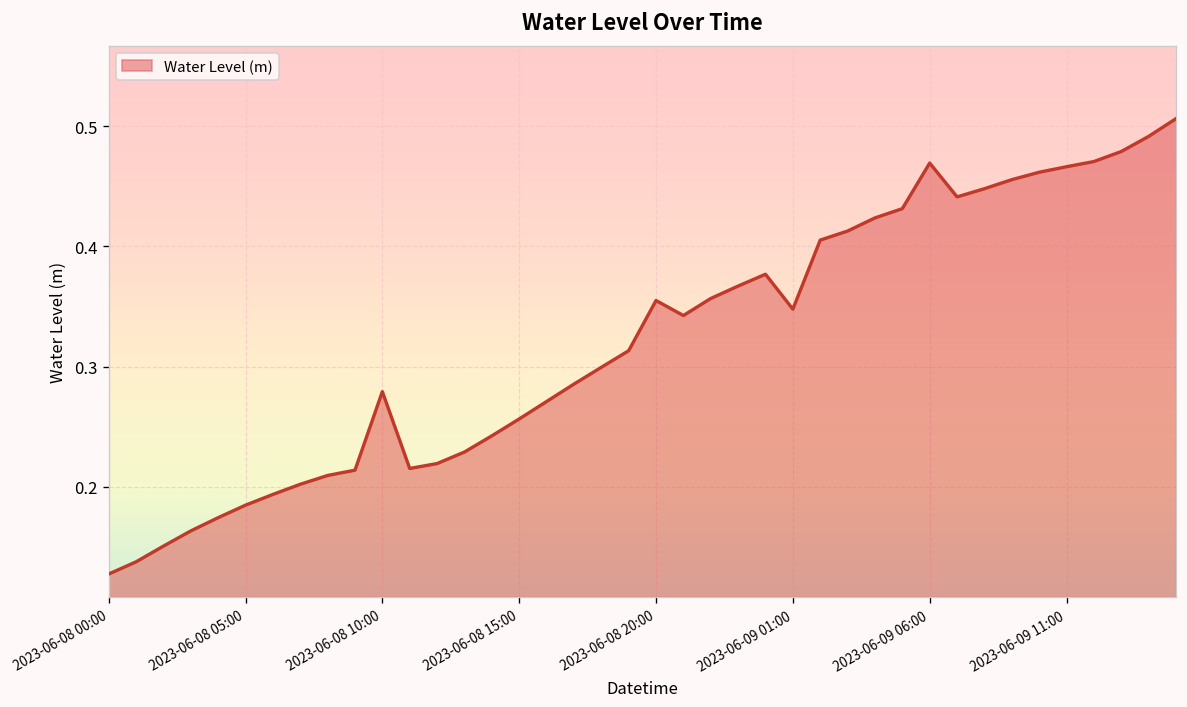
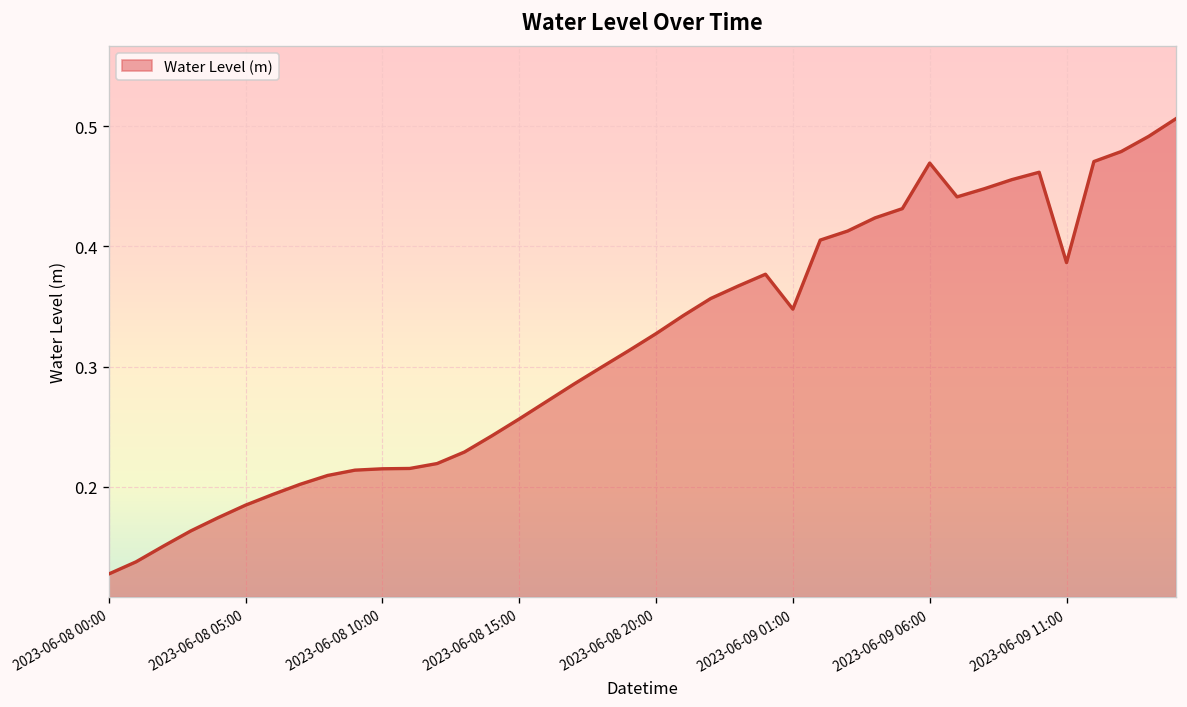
2023-06-08 10:00: 0.279 -> 0.215
2023-06-08 20:00: 0.355 -> 0.327
2023-06-09 11:00: 0.466 -> 0.387
